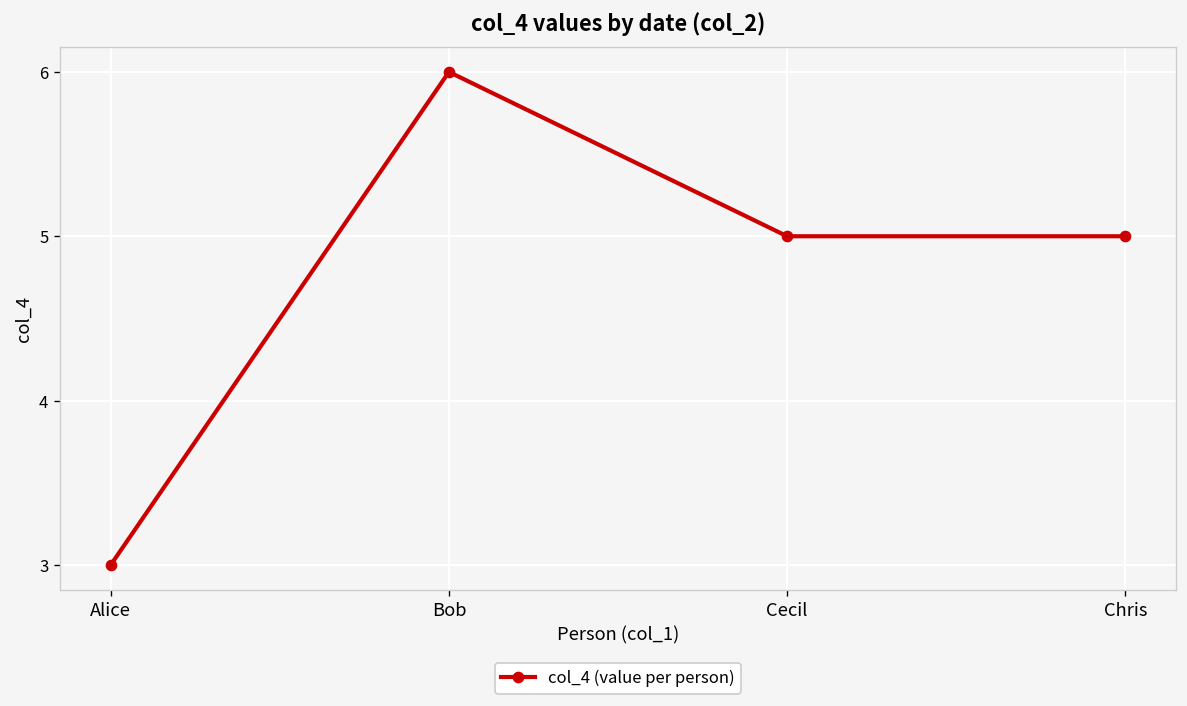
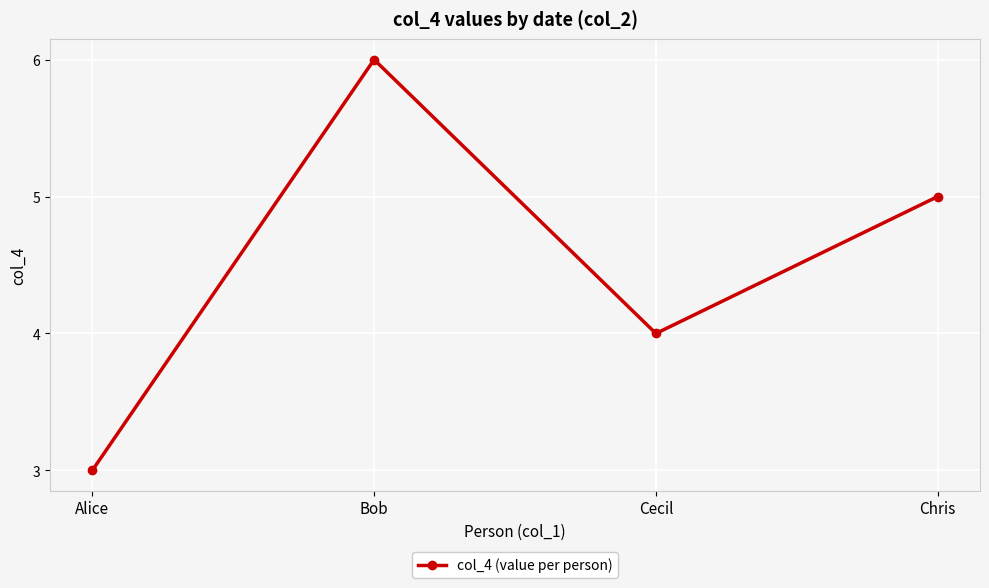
Cecil: 5 -> 4
